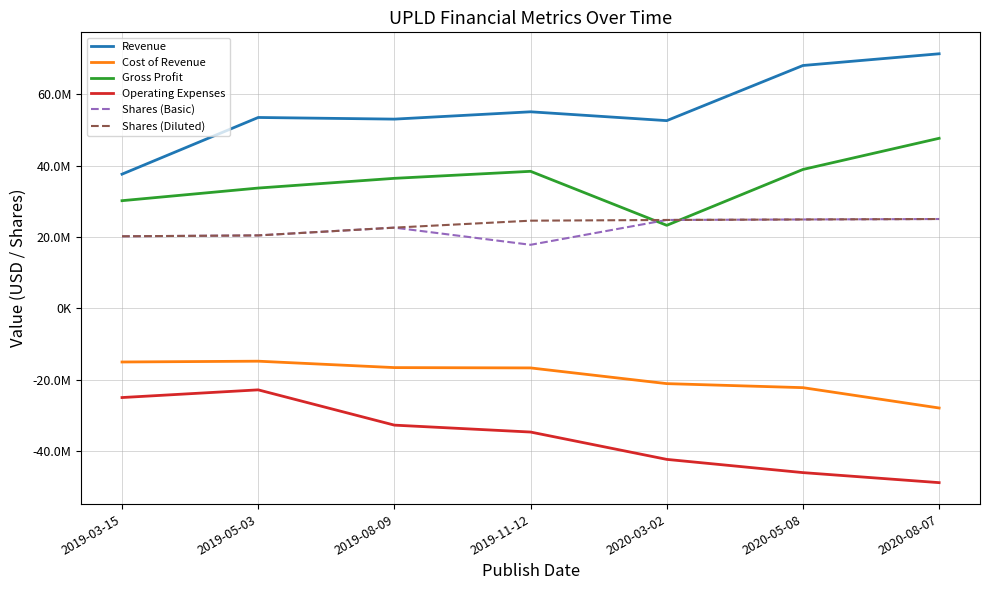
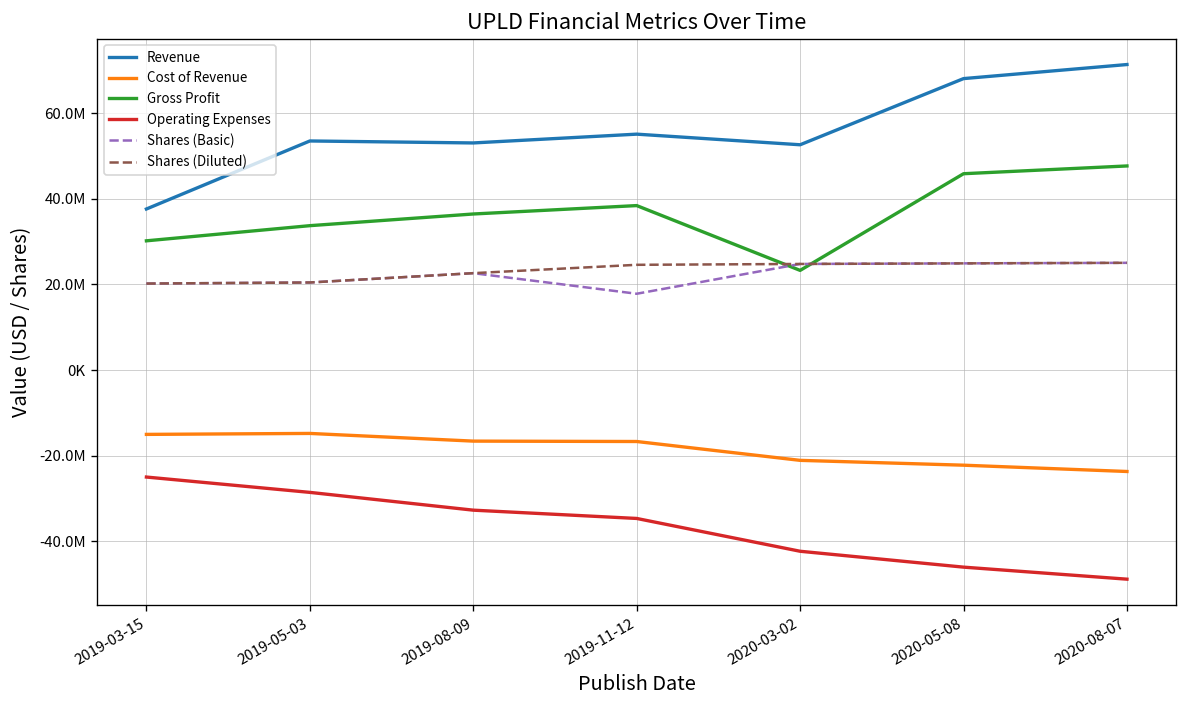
Operating Expenses, 2019-05-03: -23000000 -> -29000000
Gross Profit, 2020-05-08: 39000000 -> 46000000
Cost of Revenue, 2020-08-07: -28000000 -> -24000000
